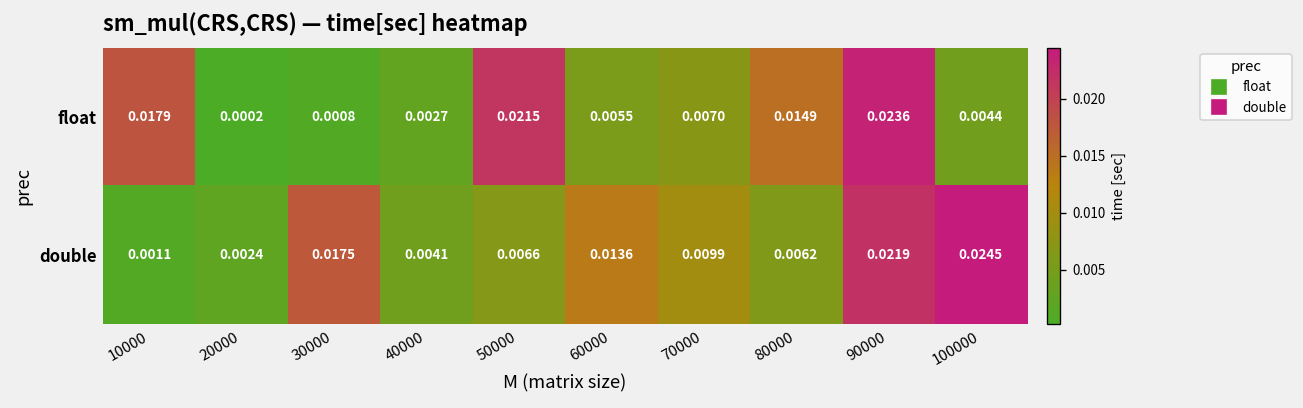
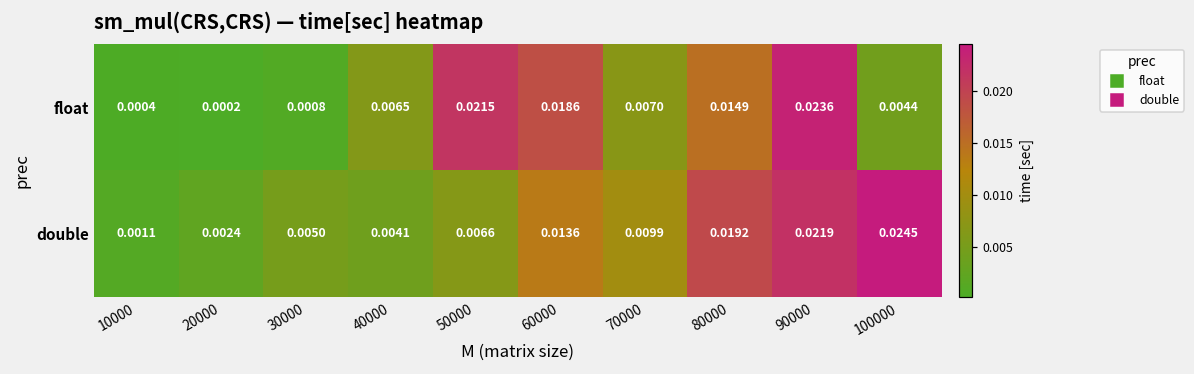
float, 10000: 0.0179 -> 0.0004
float, 40000: 0.0027 -> 0.0065
float, 60000: 0.0055 -> 0.0186
double, 30000: 0.0175 -> 0.0050
double, 80000: 0.0062 -> 0.0192
